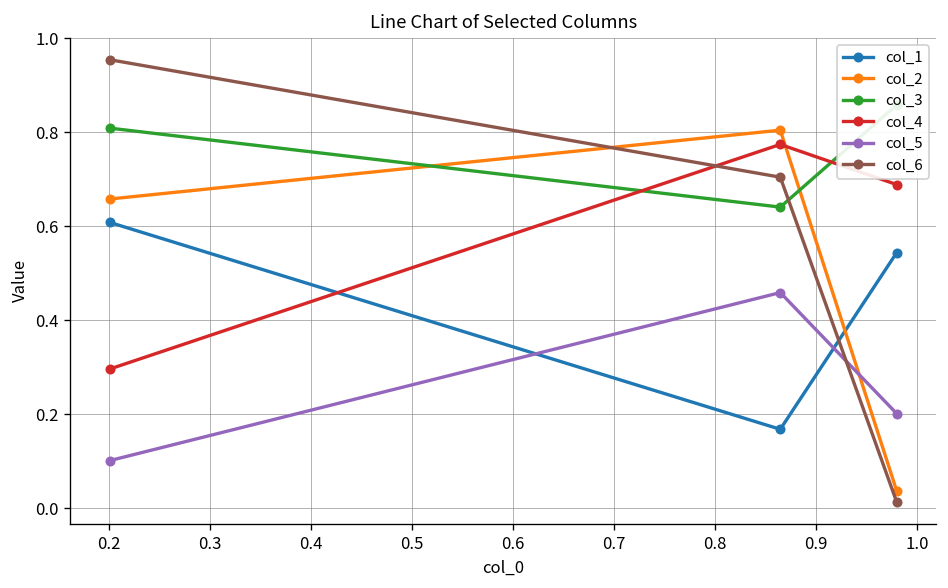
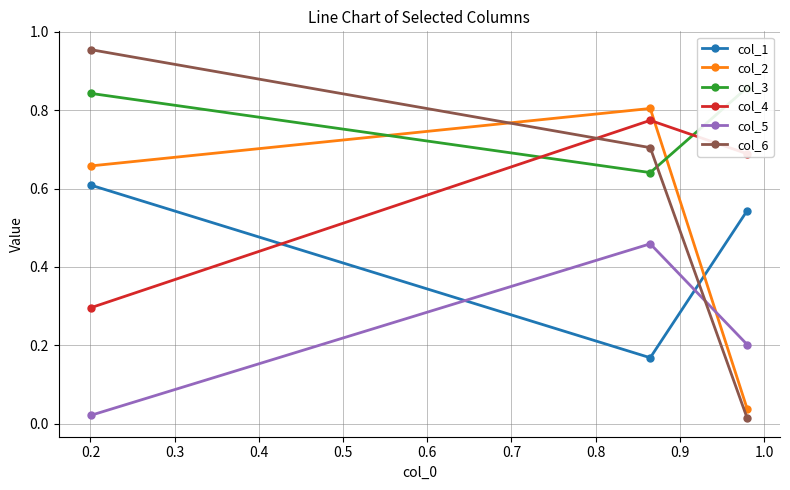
col_3, 0.2: 0.81 -> 0.84
col_5, 0.2: 0.10 -> 0.02
